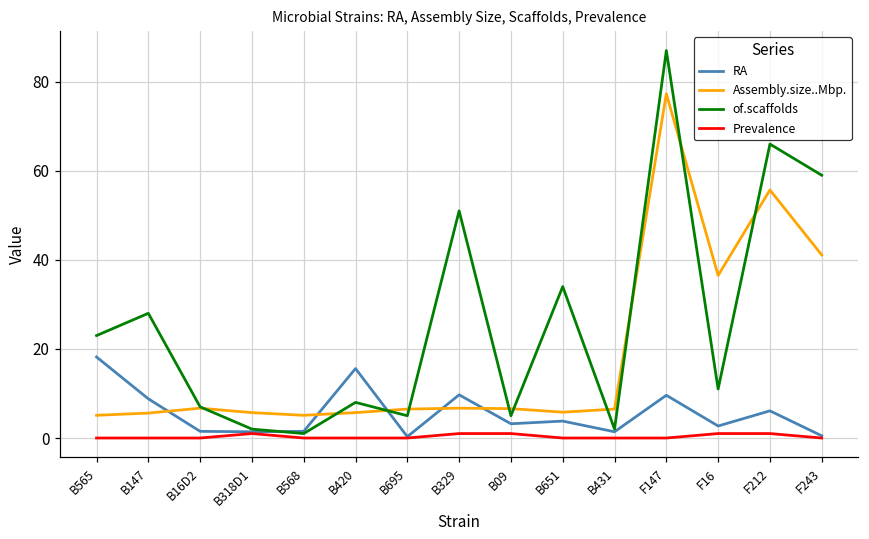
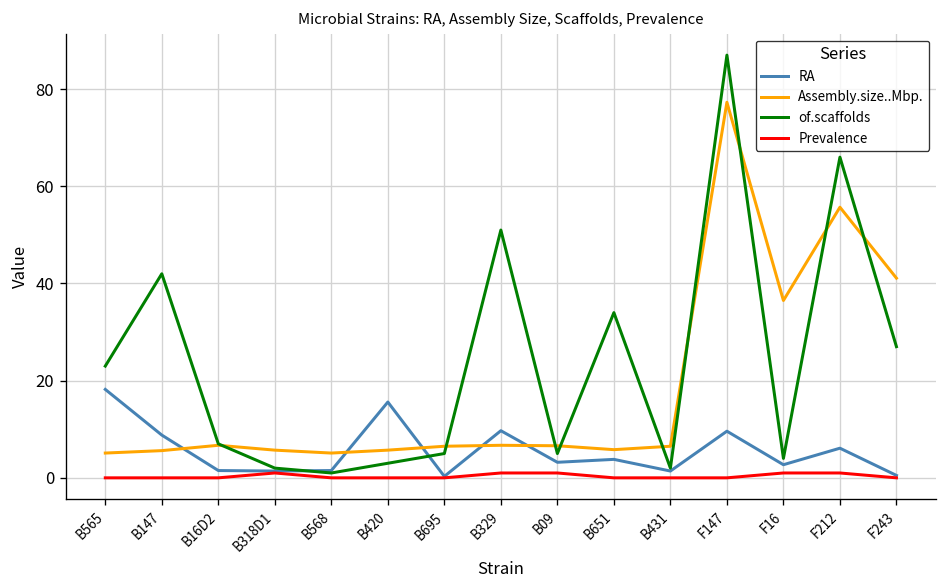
of.scaffolds, B147: 28 -> 42
of.scaffolds, B420: 8 -> 3
of.scaffolds, F16: 11 -> 4
of.scaffolds, F243: 59 -> 27
